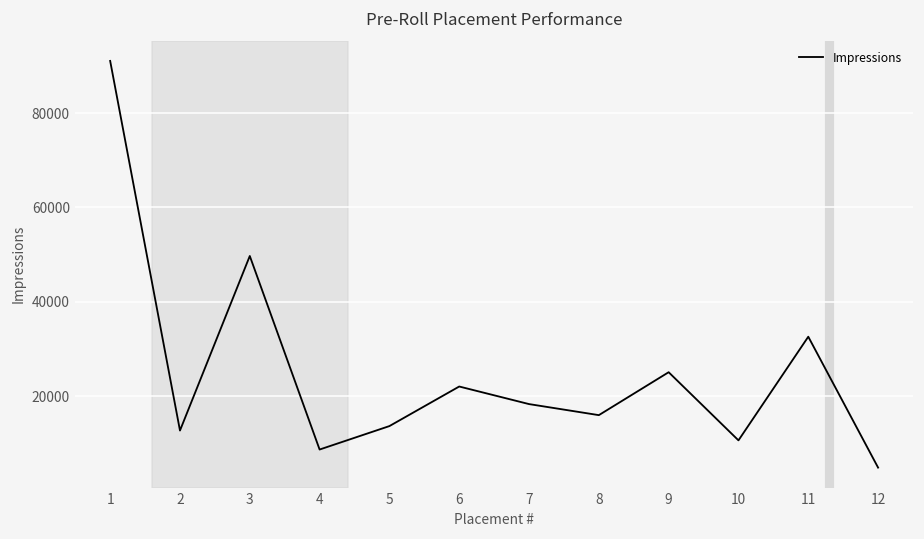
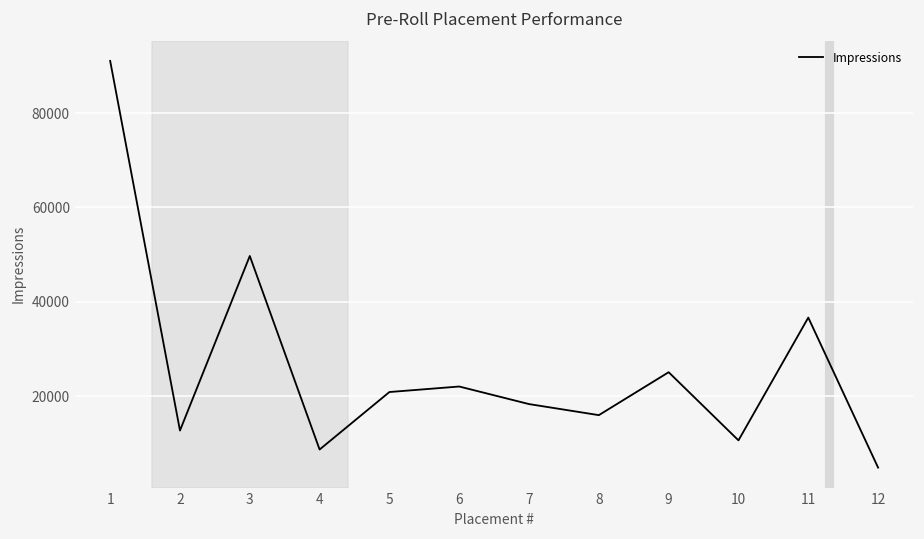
5: 14000 -> 21000
11: 33000 -> 37000
